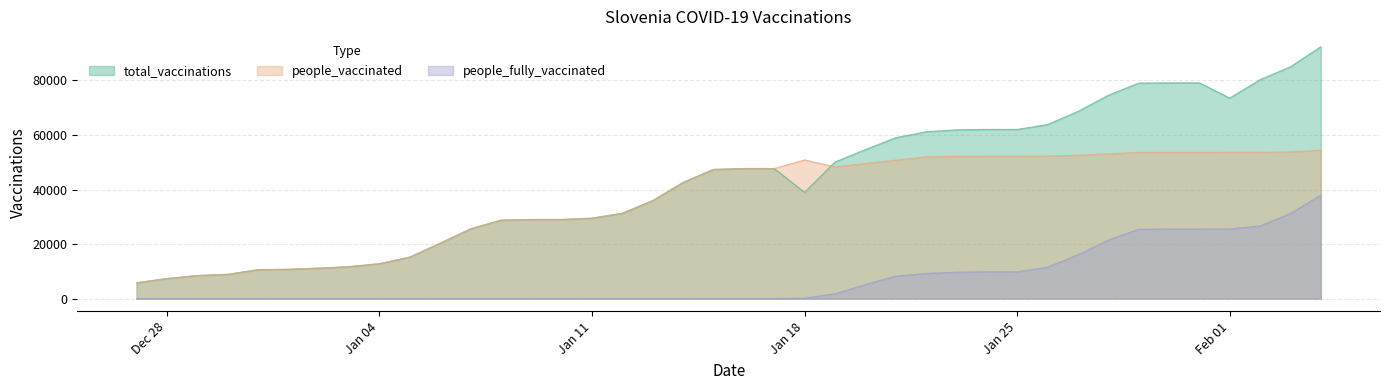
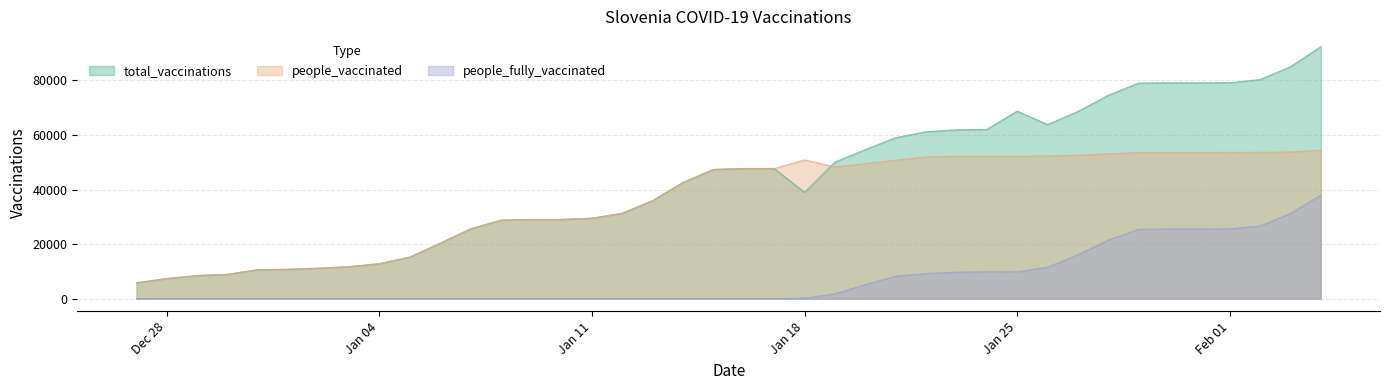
total_vaccinations, Jan 25: 62000 -> 69000
total_vaccinations, Feb 01: 74000 -> 79000
